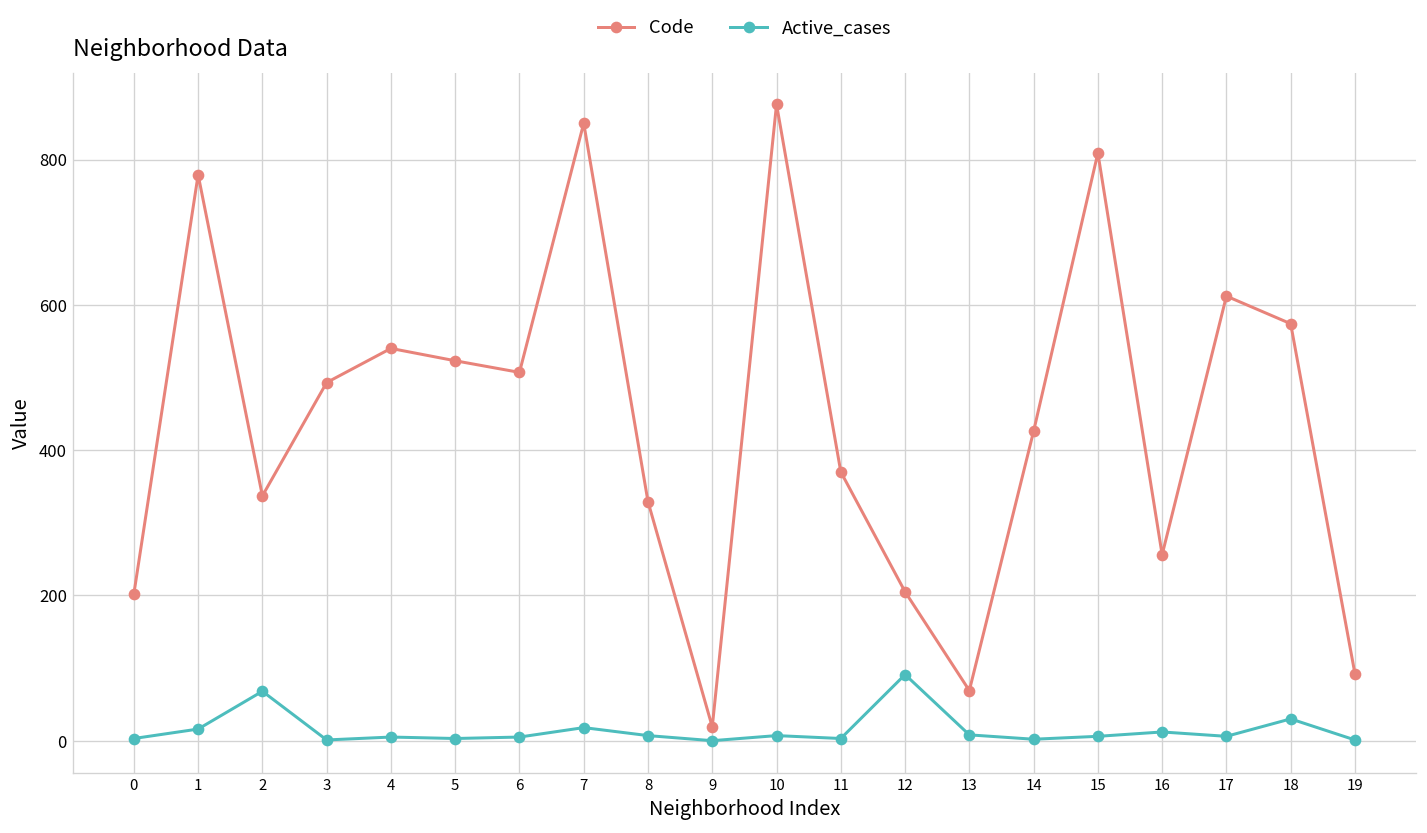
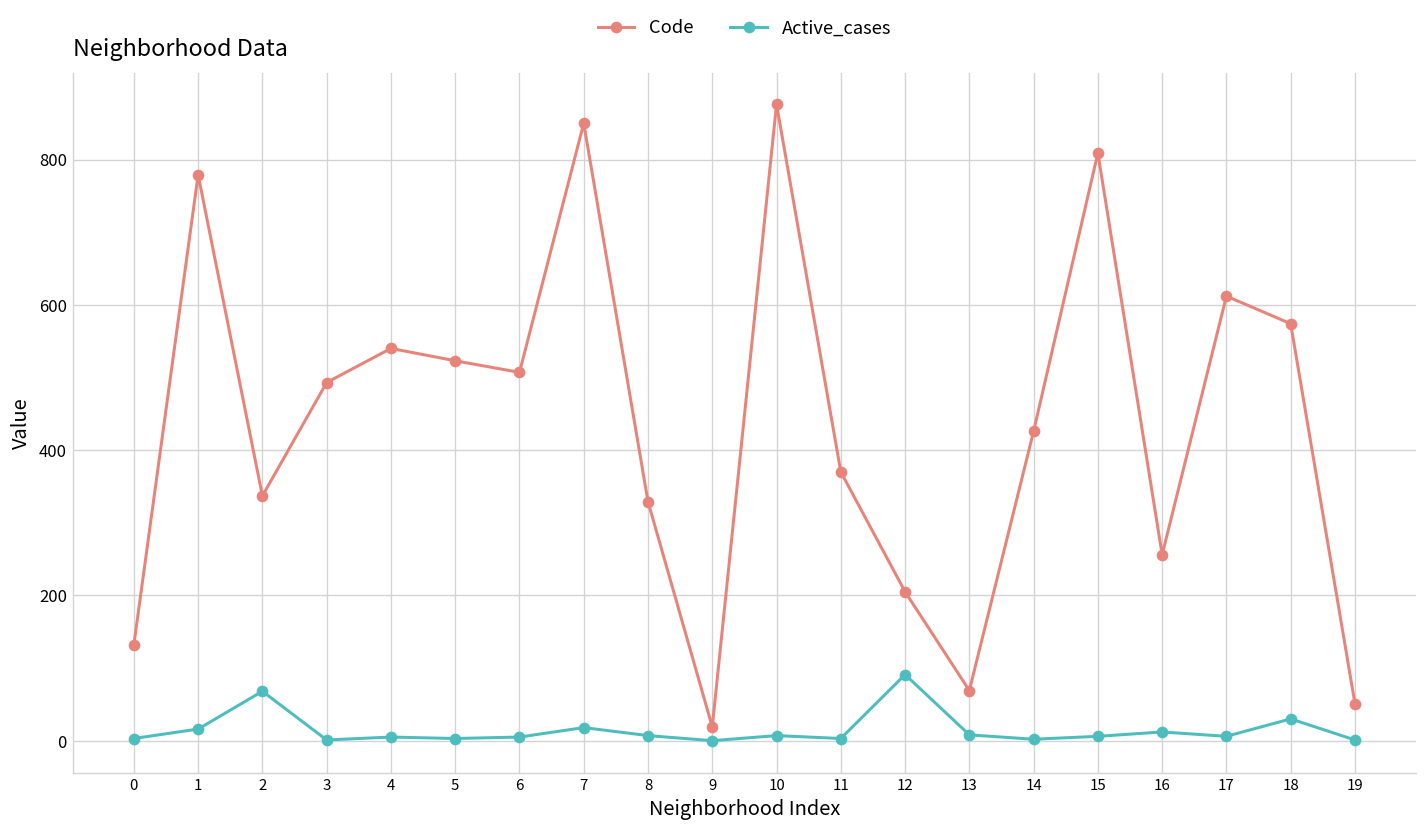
Code, 0: 200 -> 130
Code, 19: 90 -> 50
